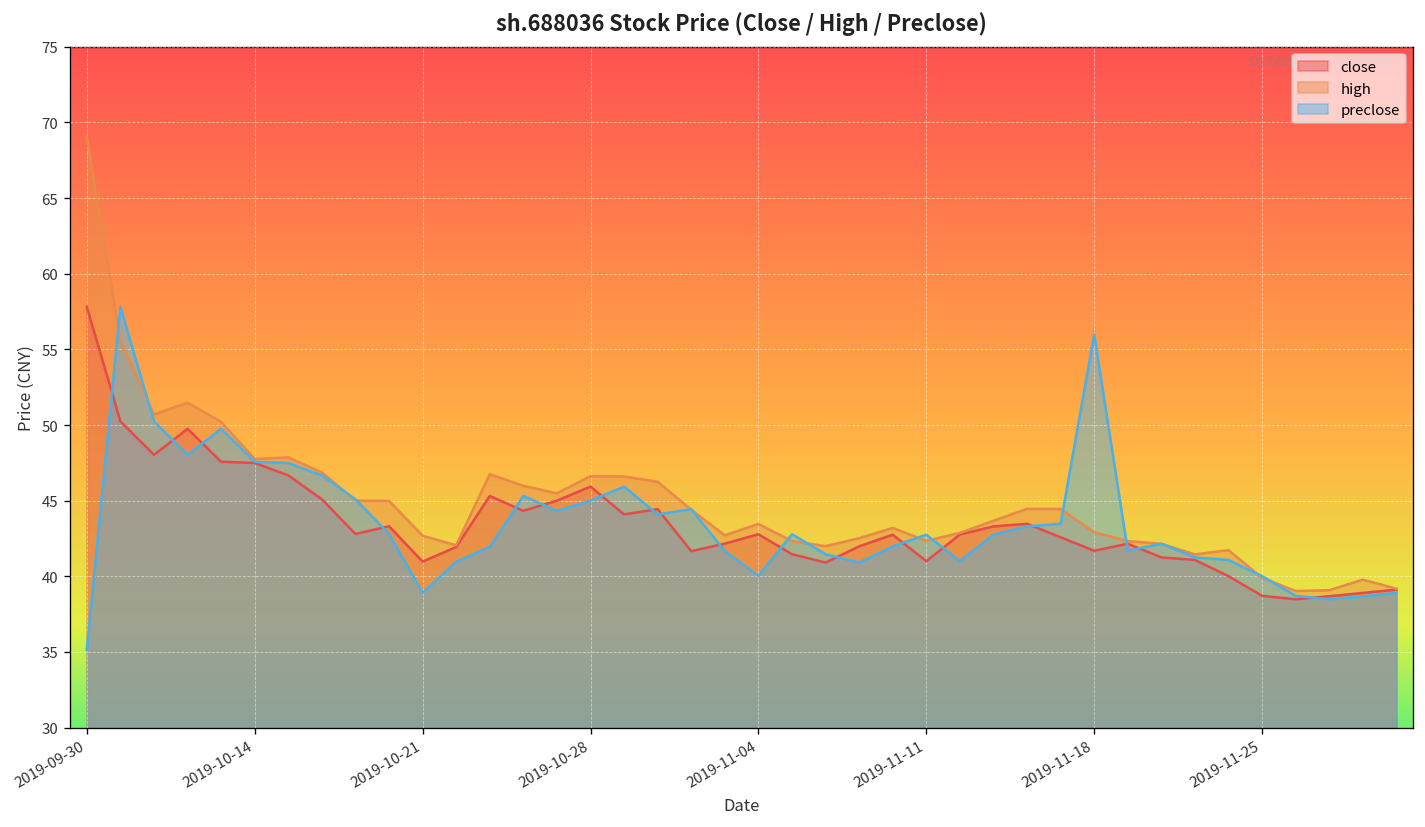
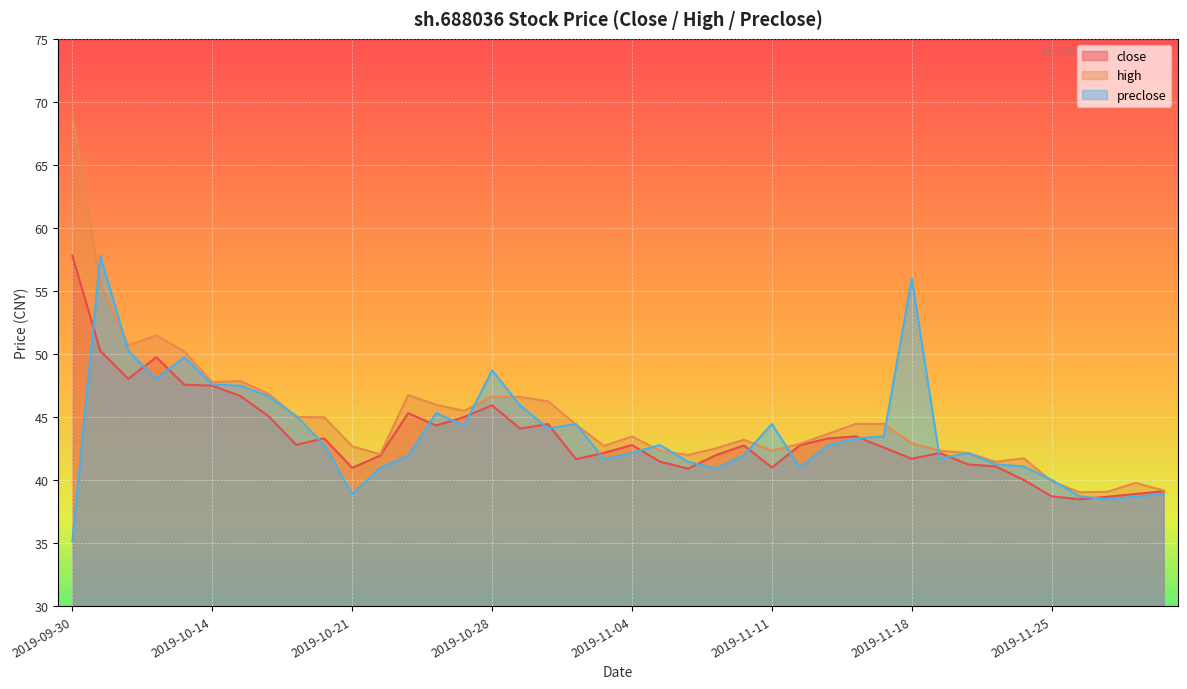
preclose, 2019-10-28: 45.0 -> 48.7
preclose, 2019-11-04: 40.0 -> 42.2
preclose, 2019-11-11: 42.8 -> 44.5
